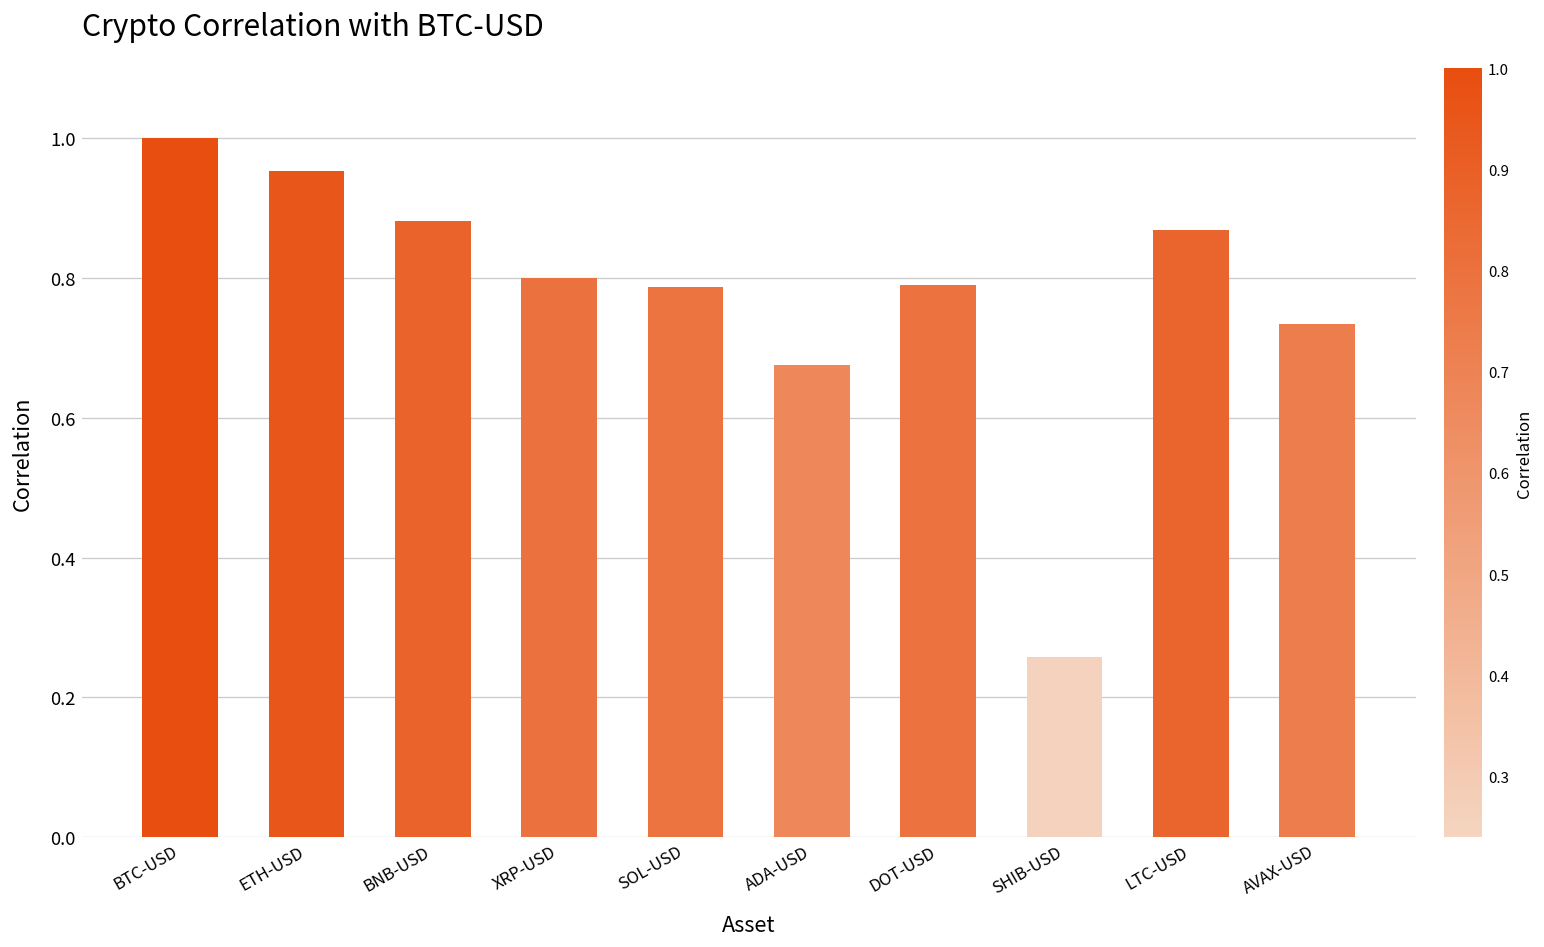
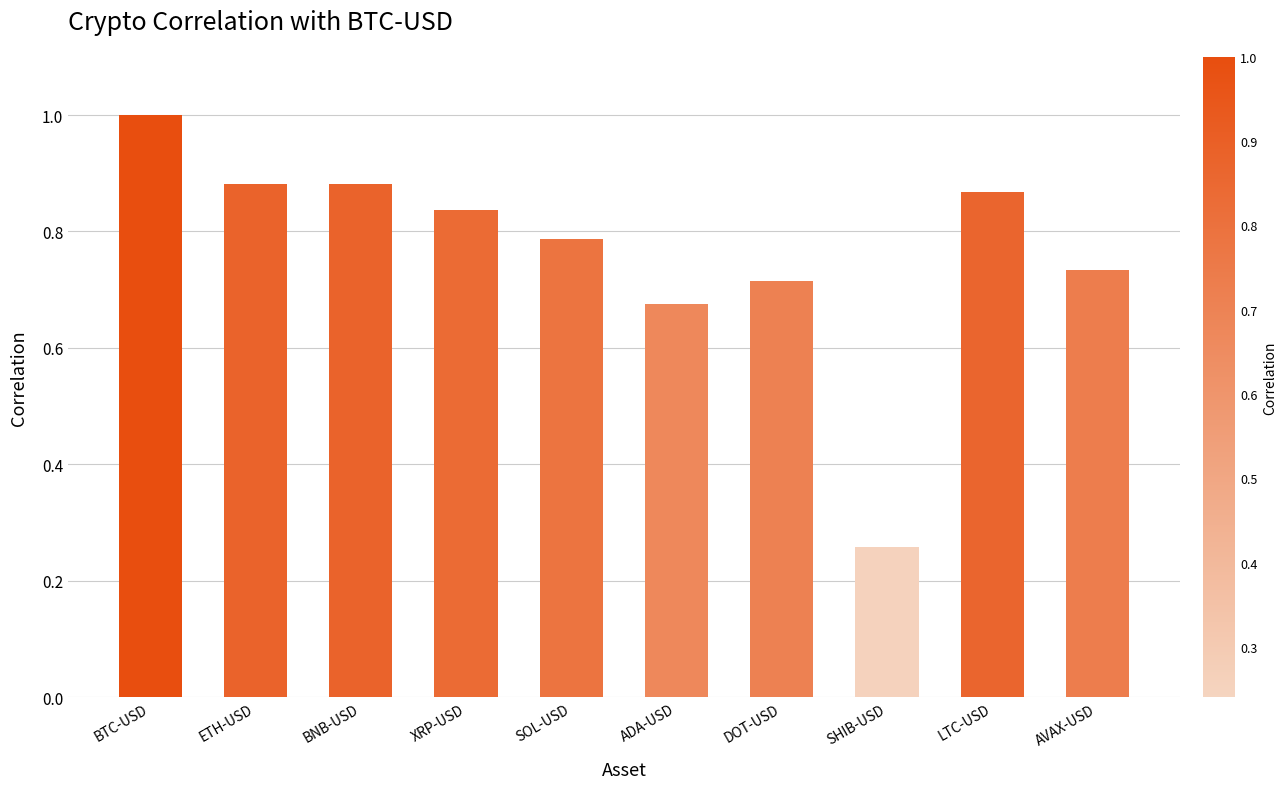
ETH-USD: 0.95 -> 0.88
XRP-USD: 0.80 -> 0.84
DOT-USD: 0.79 -> 0.71
